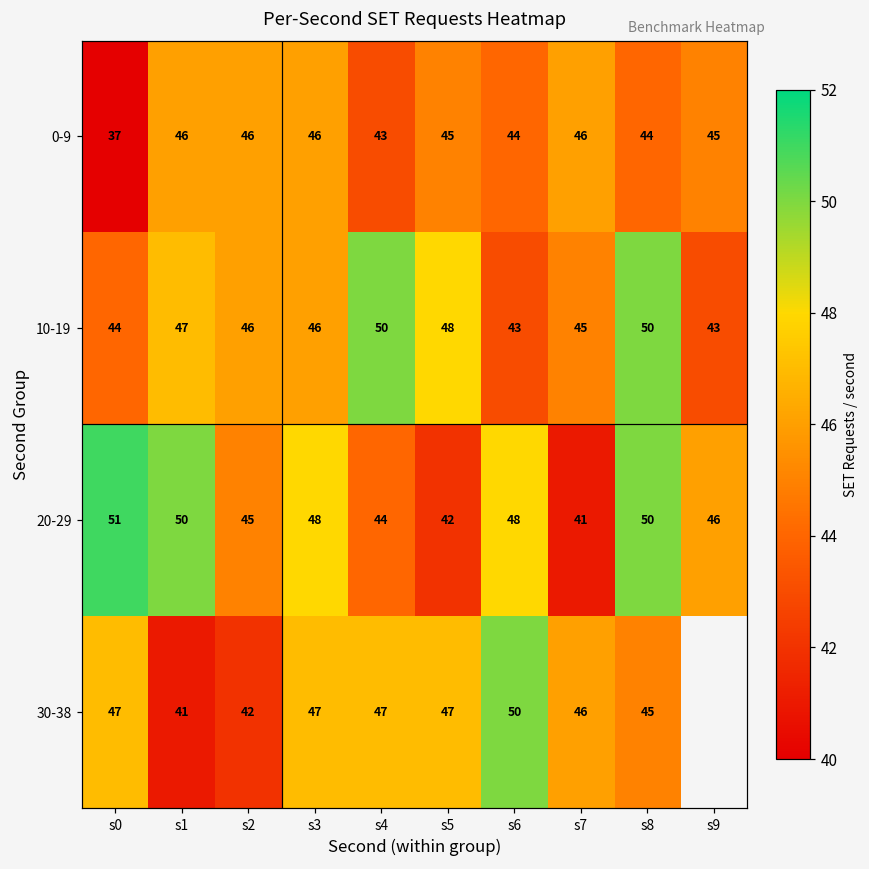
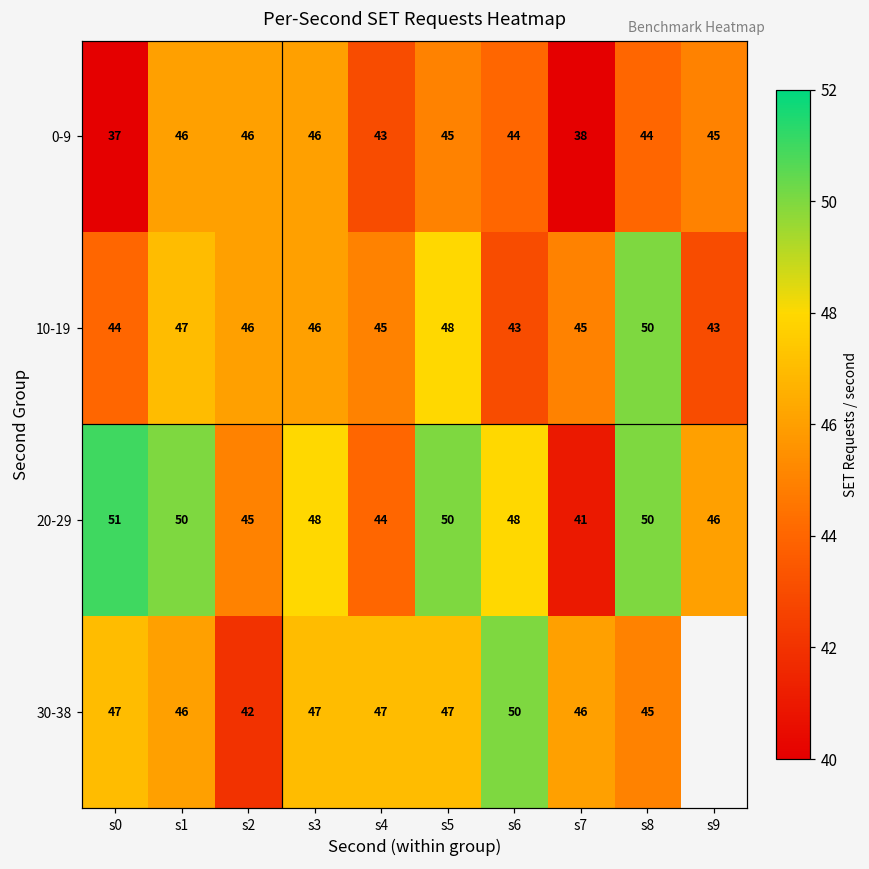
0-9, s7: 46 -> 38
10-19, s4: 50 -> 45
20-29, s5: 42 -> 50
30-38, s1: 41 -> 46
